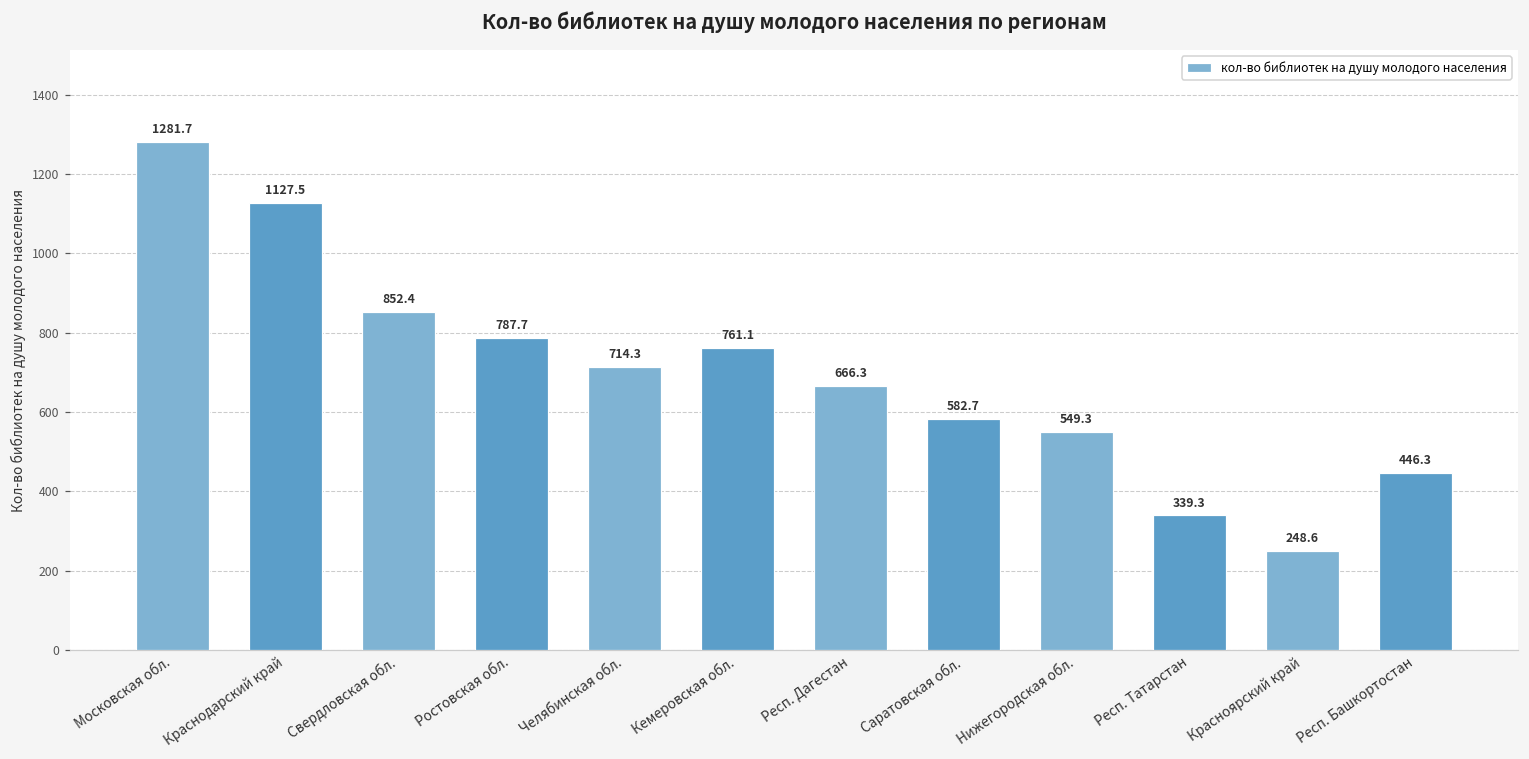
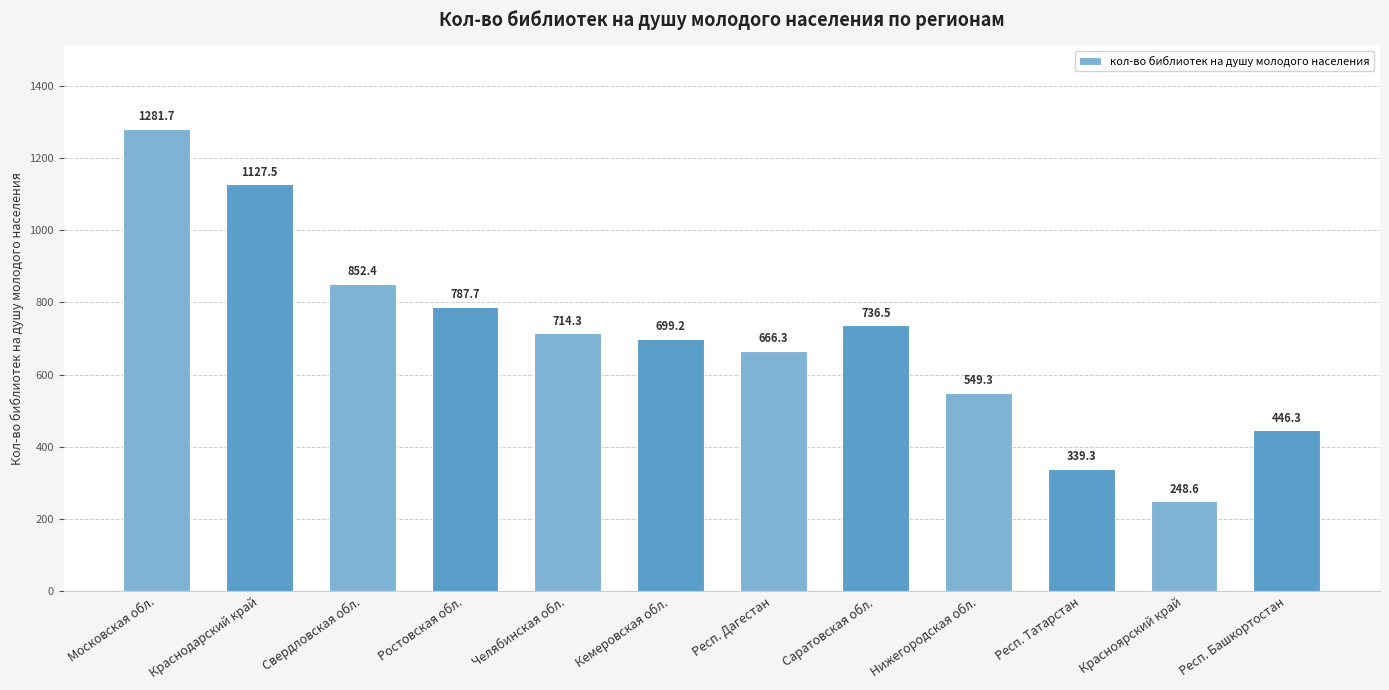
Кемеровская обл.: 761.1 -> 699.2
Саратовская обл.: 582.7 -> 736.5
